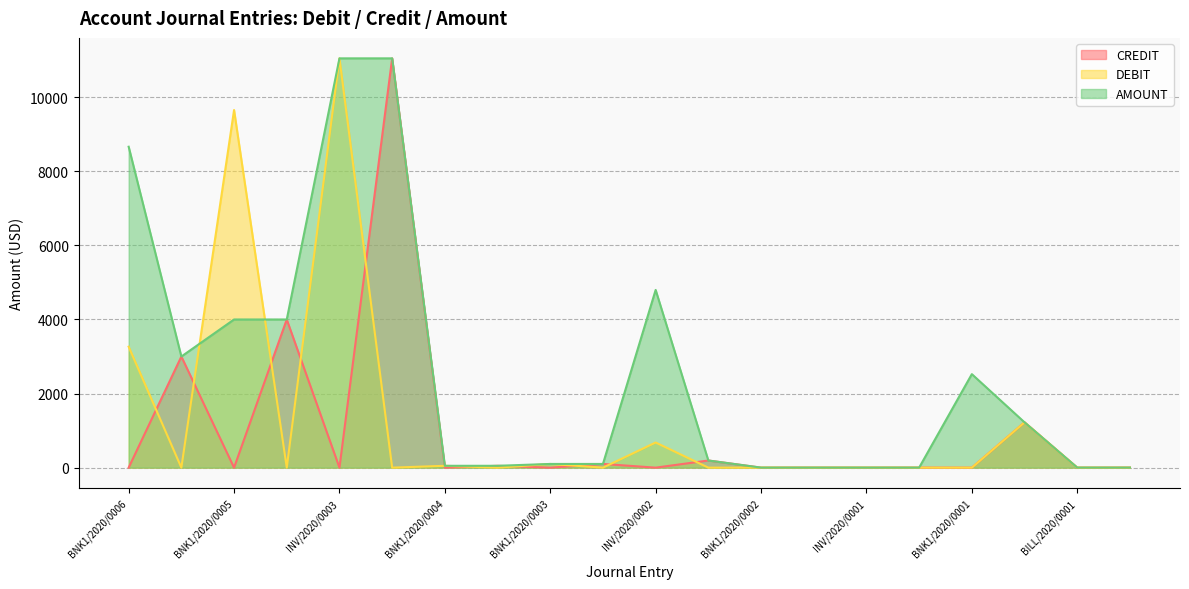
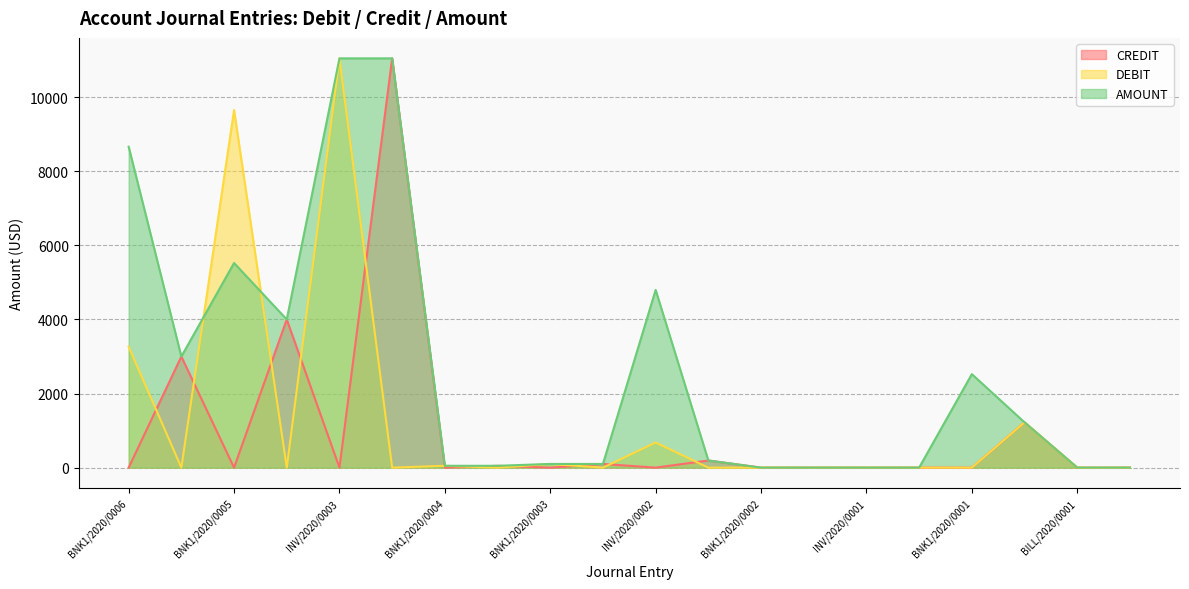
AMOUNT, BNK1/2020/0005: 4000 -> 5500
